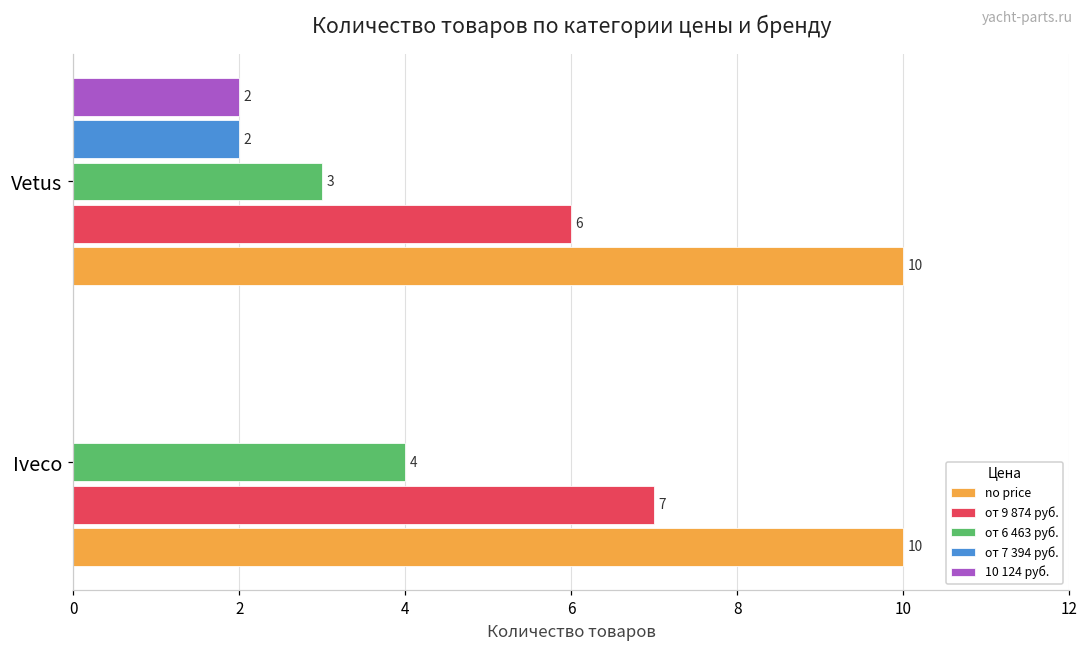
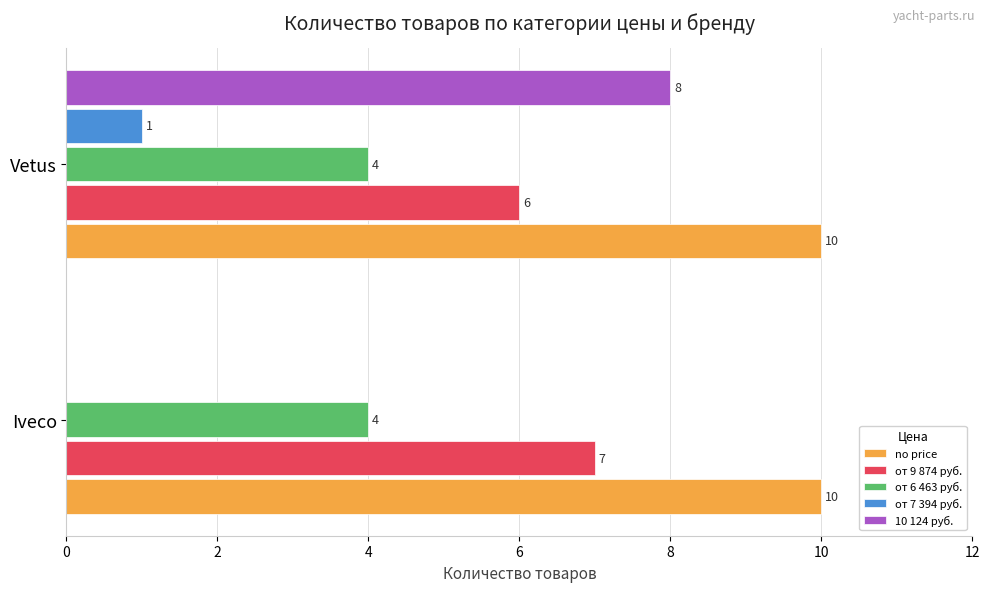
10 124 руб., Vetus: 2 -> 8
от 7 394 руб., Vetus: 2 -> 1
от 6 463 руб., Vetus: 3 -> 4
